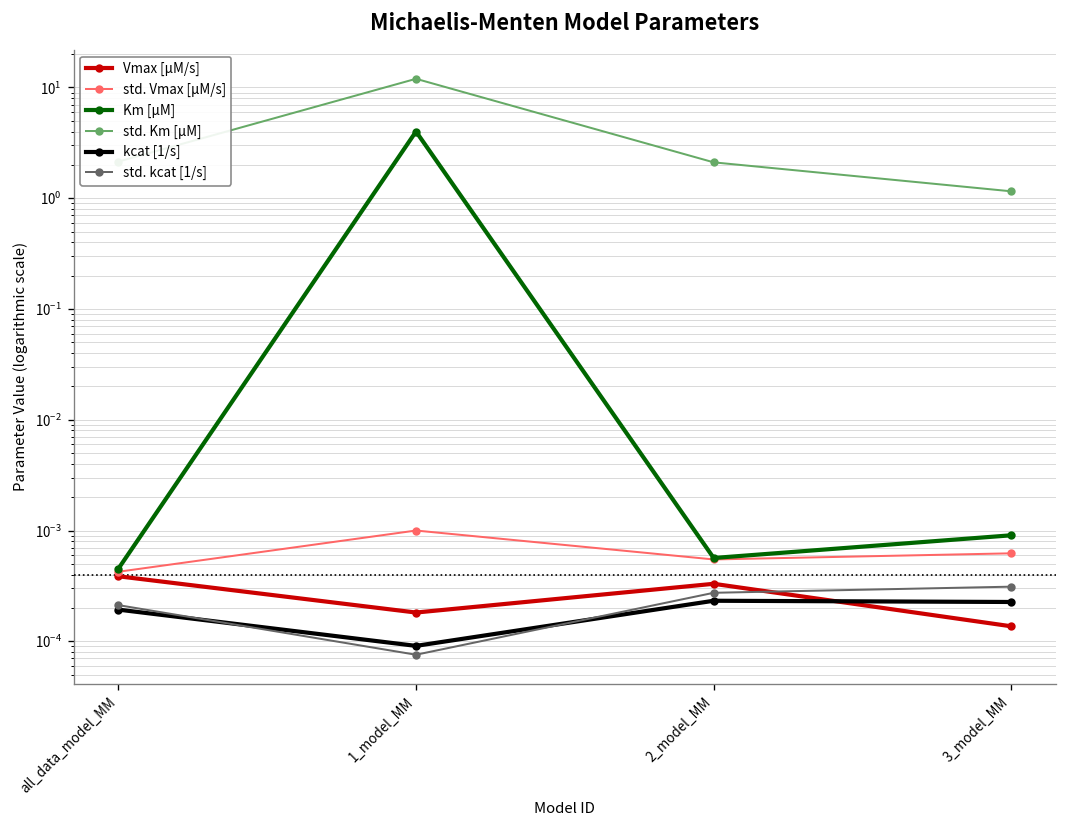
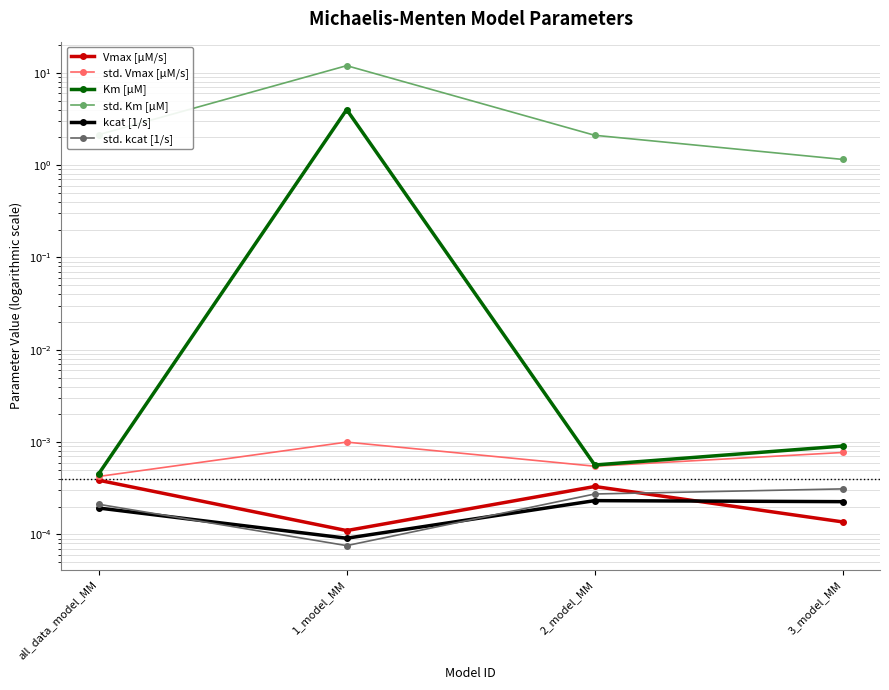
Vmax [µM/s], 1_model_MM: 0.00018 -> 0.00011
std. Vmax [µM/s], 3_model_MM: 0.0006 -> 0.0008
